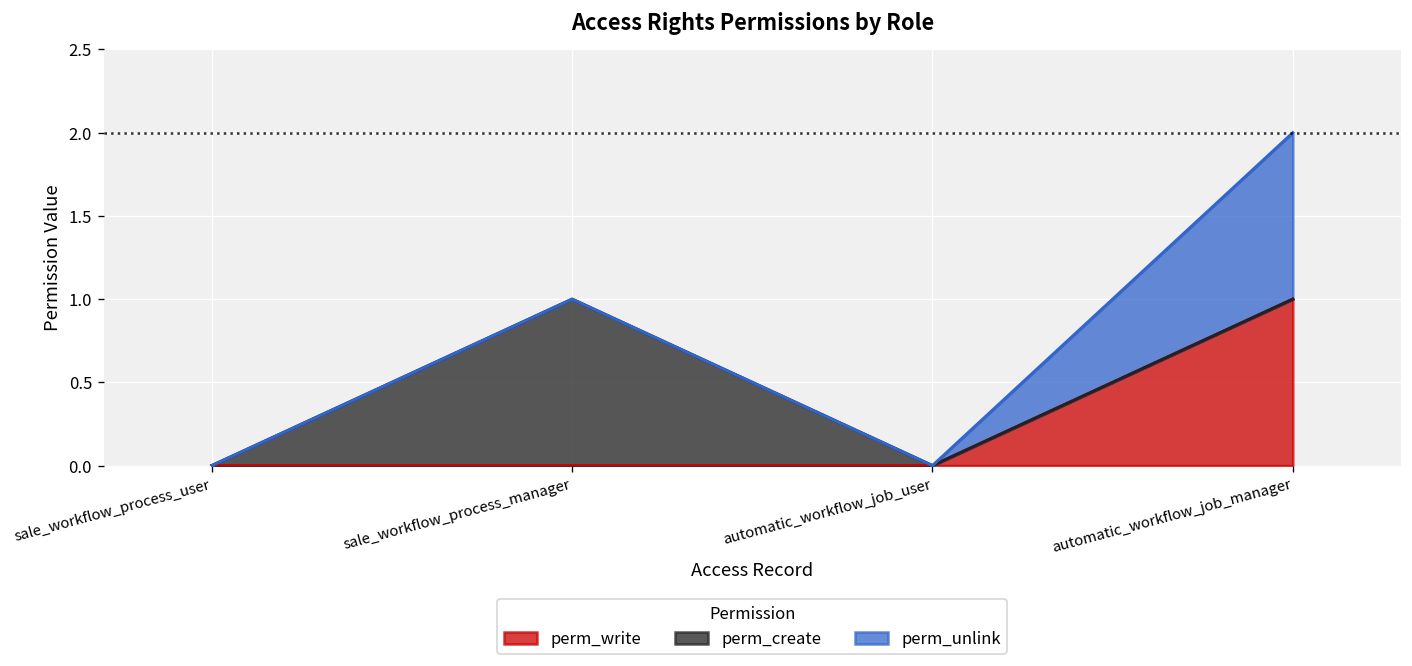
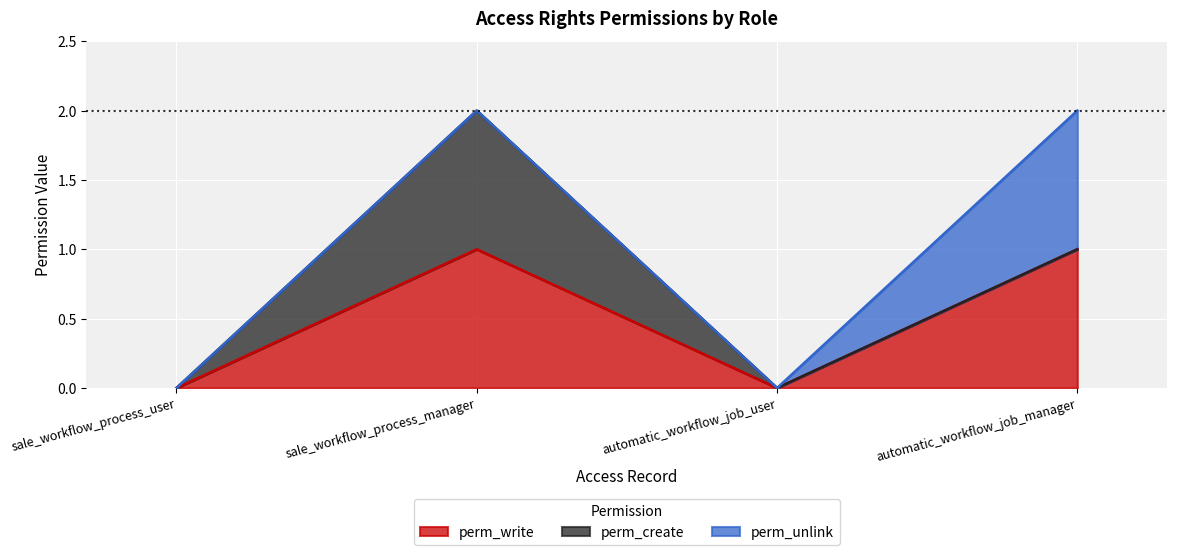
perm_write, sale_workflow_process_manager: 0 -> 1
